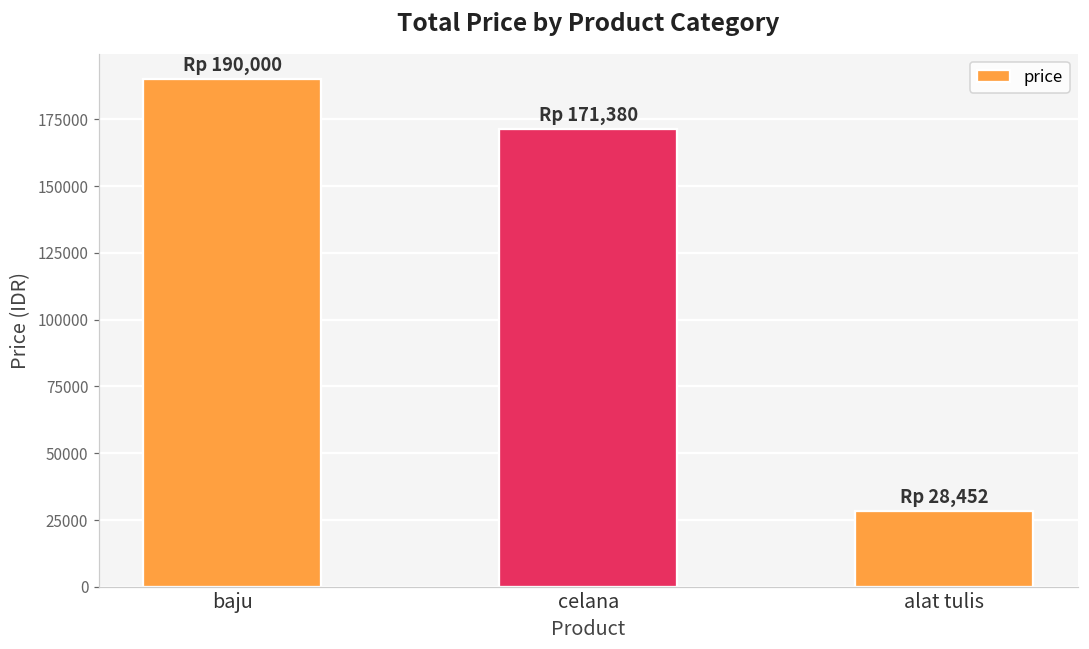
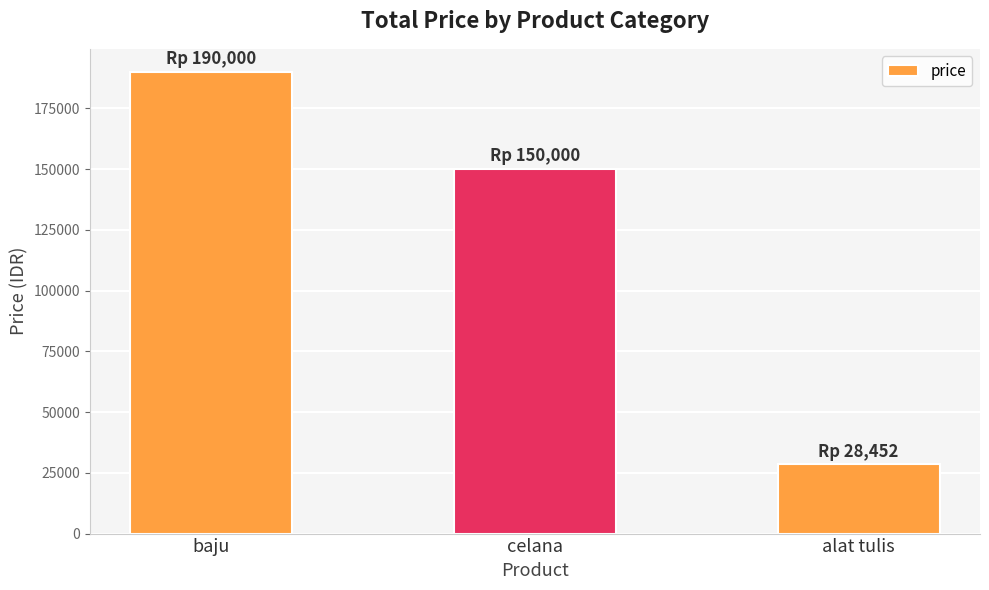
celana: 171,380 -> 150,000
